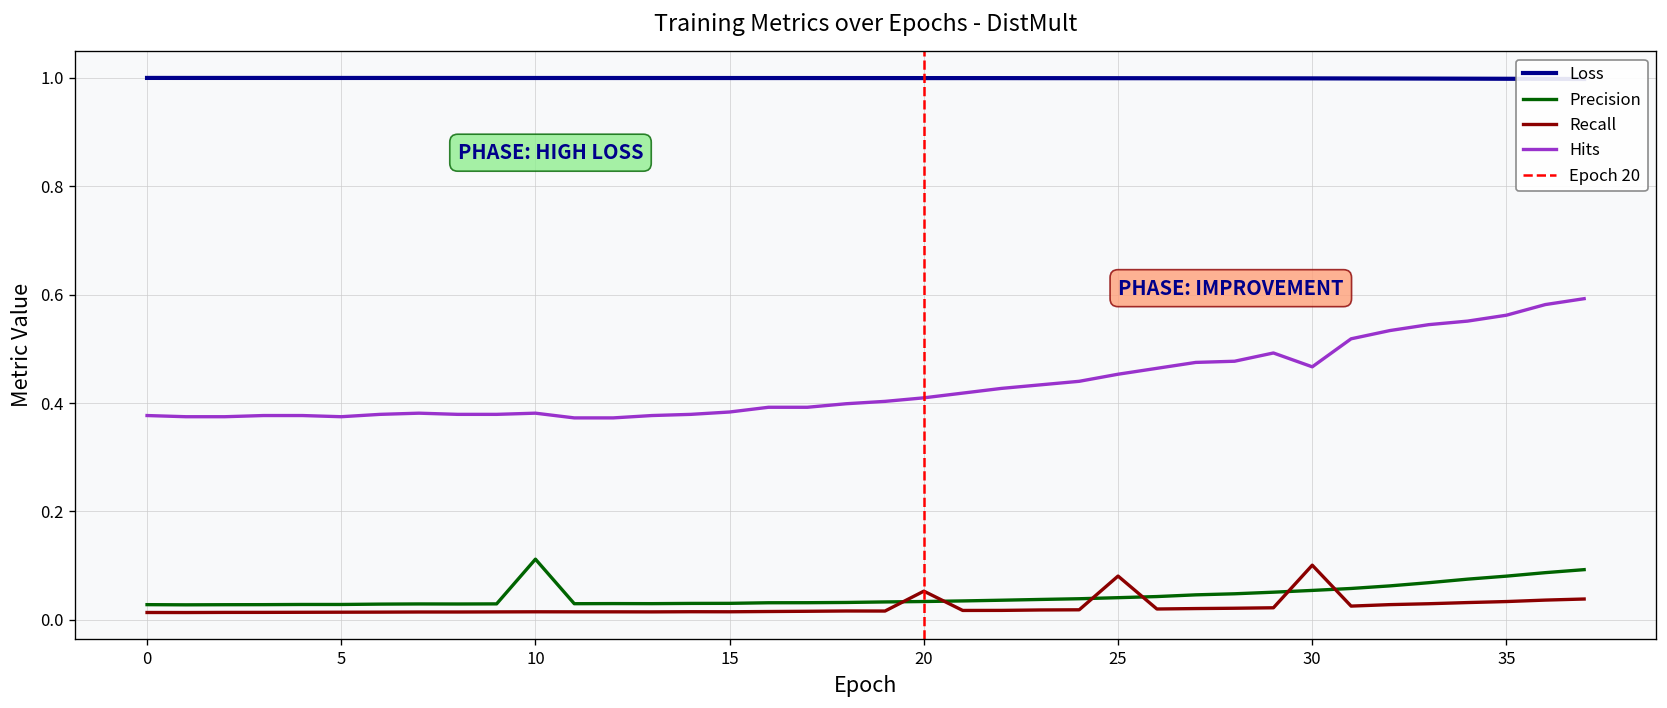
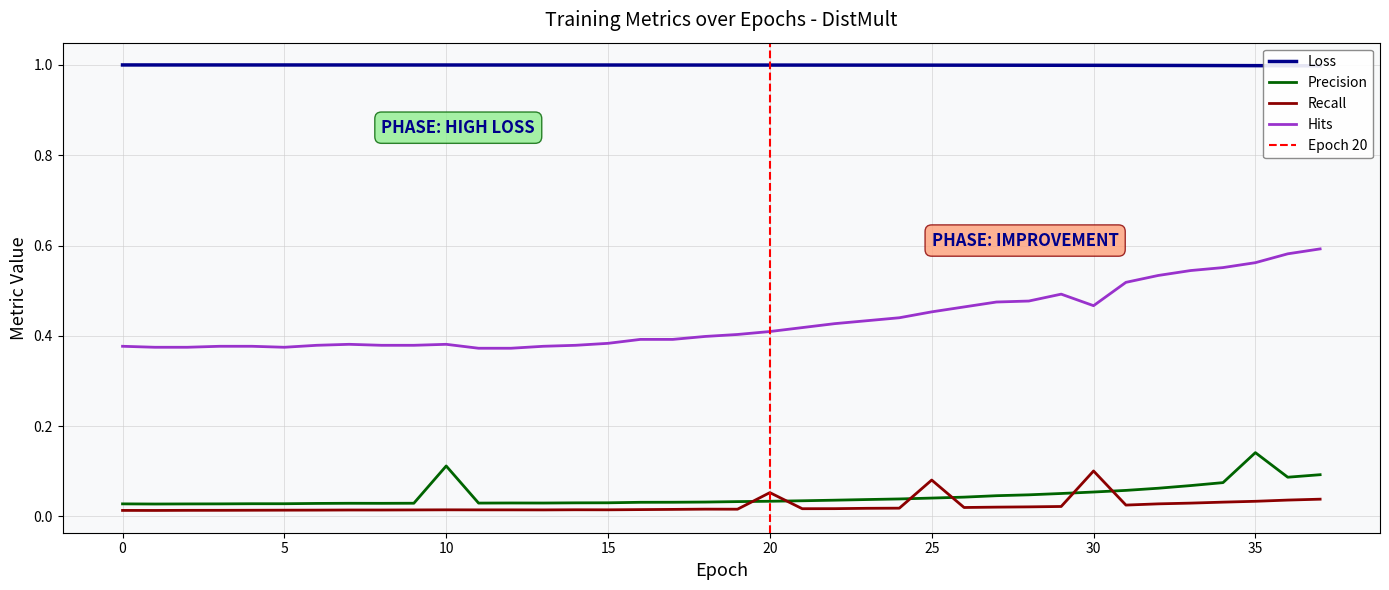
Precision, 35: 0.08 -> 0.14
